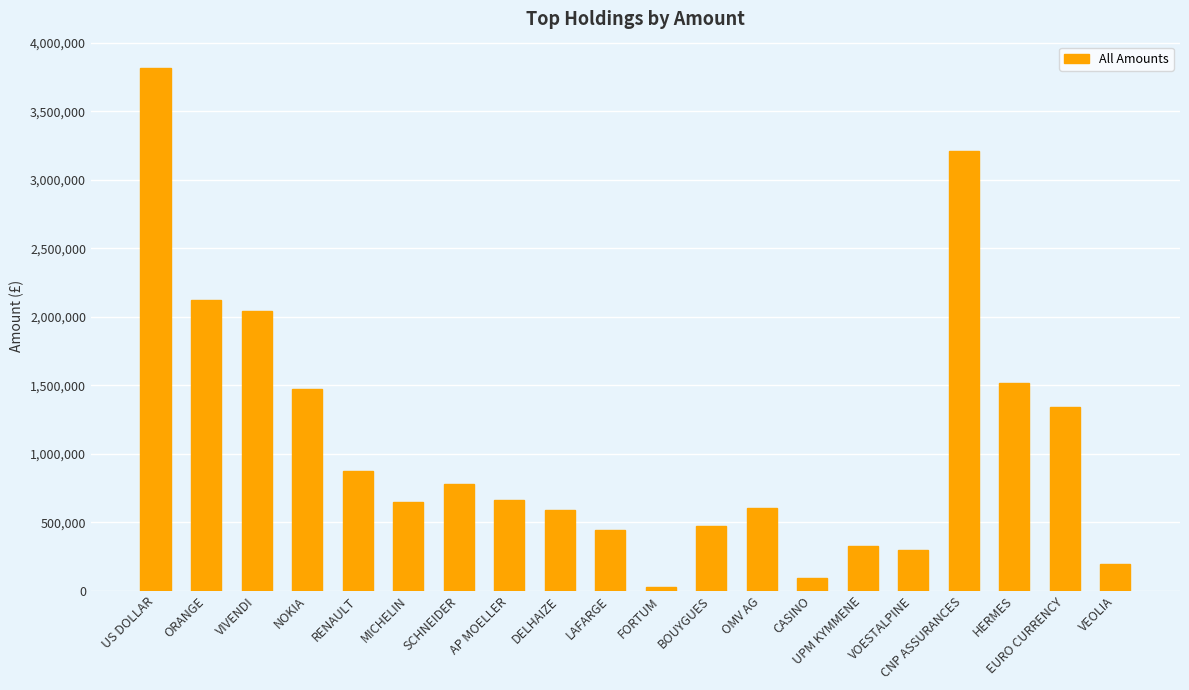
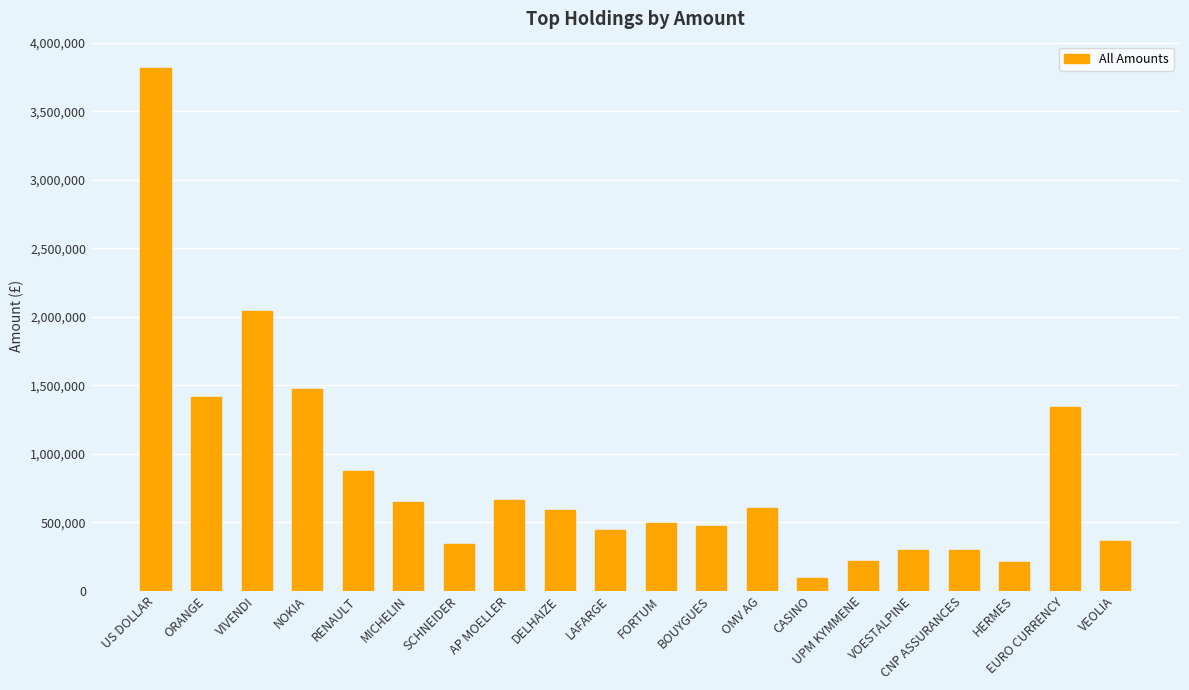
ORANGE: 2,120,000 -> 1,420,000
SCHNEIDER: 780,000 -> 340,000
FORTUM: 30,000 -> 490,000
UPM KYMMENE: 320,000 -> 220,000
CNP ASSURANCES: 3,210,000 -> 290,000
HERMES: 1,520,000 -> 210,000
VEOLIA: 200,000 -> 370,000
